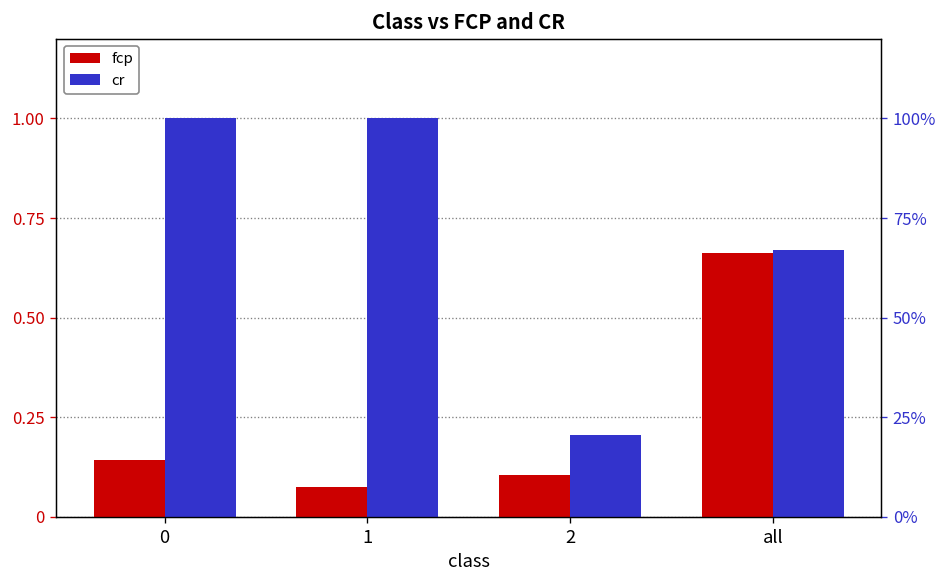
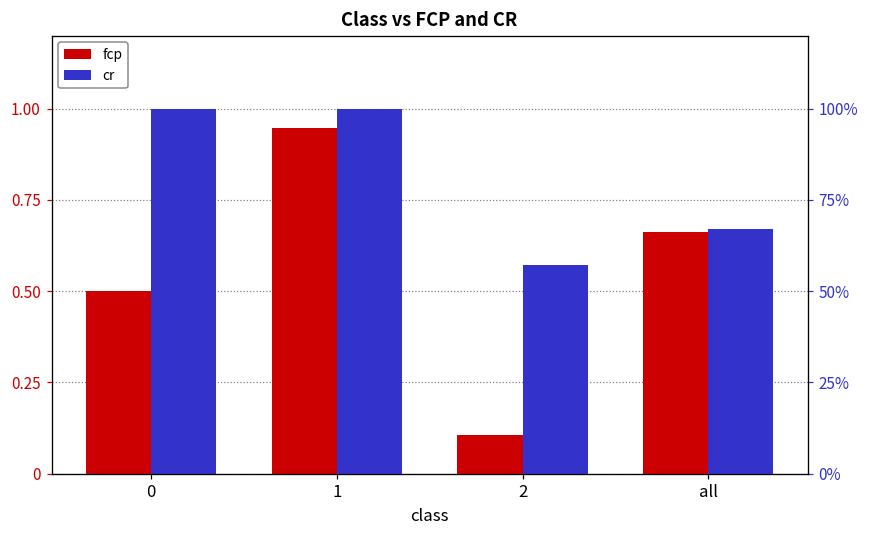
fcp, 0: 0.14 -> 0.50
fcp, 1: 0.08 -> 0.95
cr, 2: 0.21 -> 0.57
